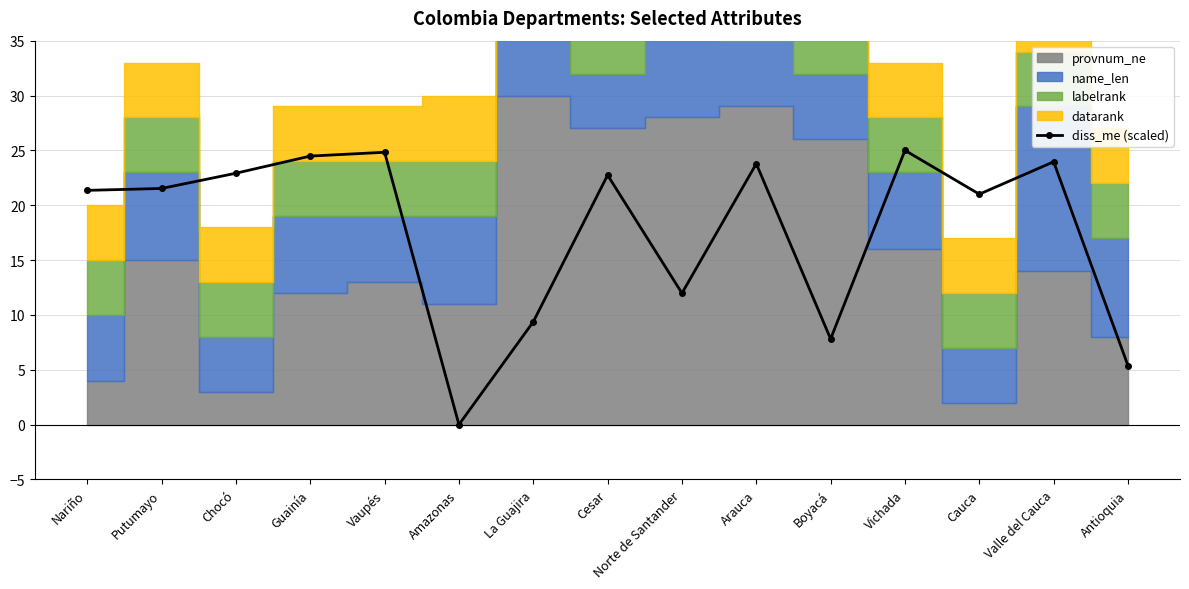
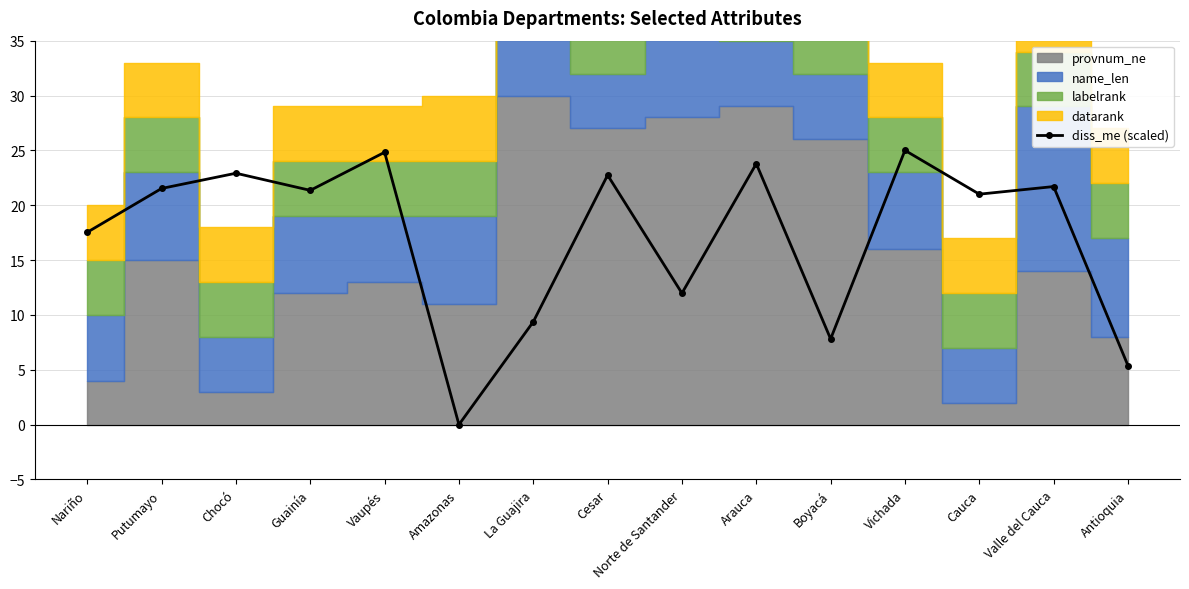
diss_me (scaled), Nariño: 21.4 -> 17.5
diss_me (scaled), Guainía: 24.5 -> 21.4
diss_me (scaled), Valle del Cauca: 24.0 -> 21.7
